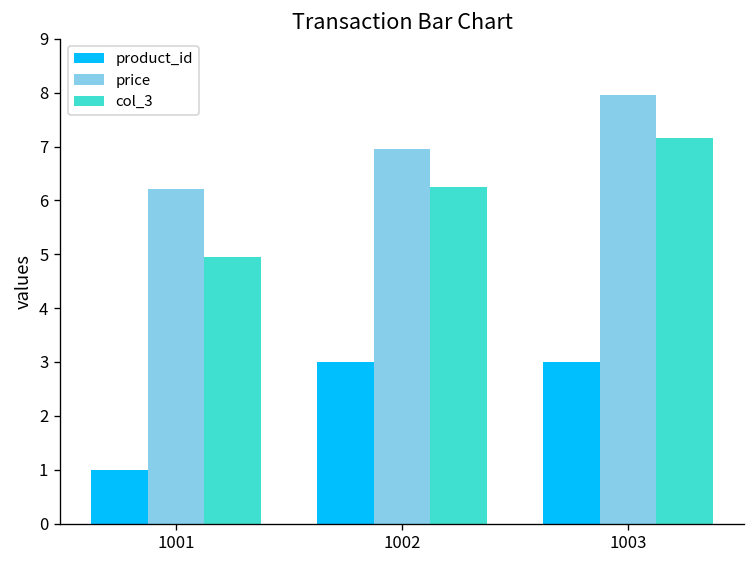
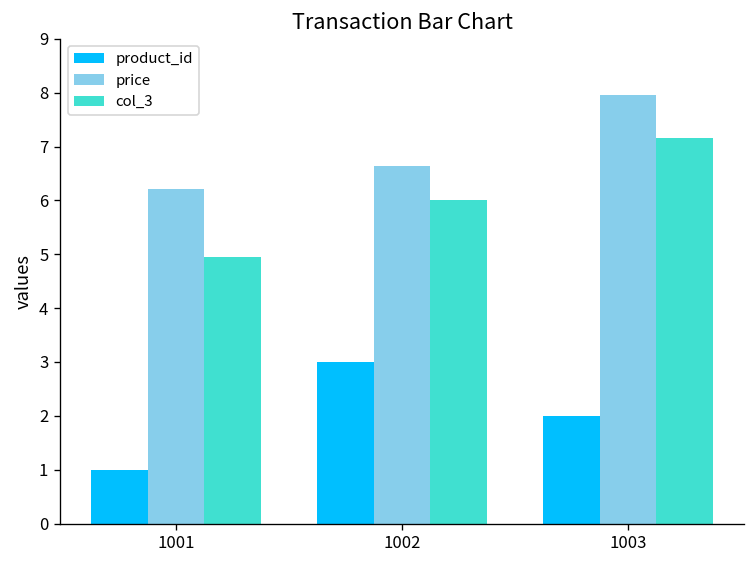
price, 1002: 7.0 -> 6.6
col_3, 1002: 6.3 -> 6.0
product_id, 1003: 3 -> 2
